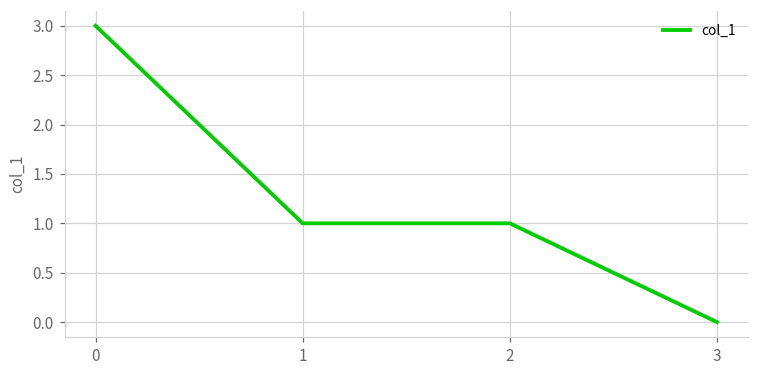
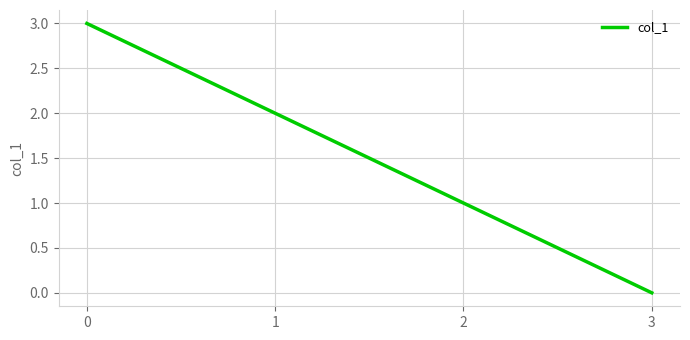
1: 1 -> 2
